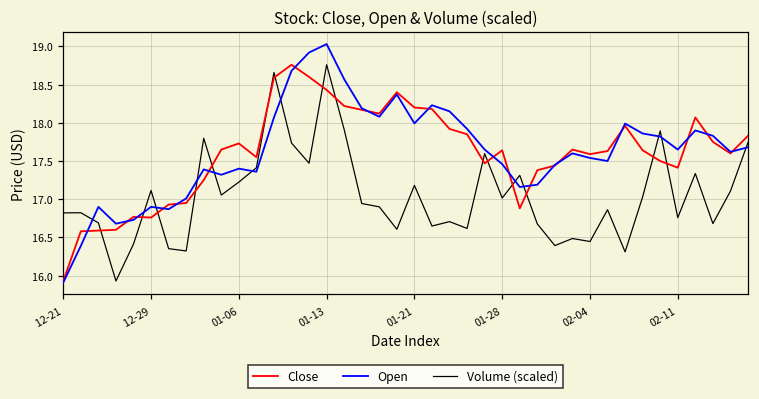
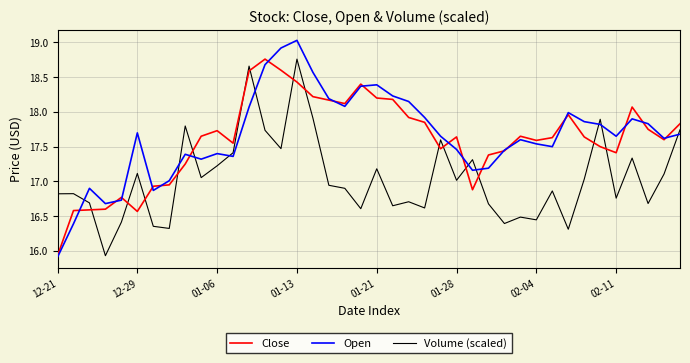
Close, 12-29: 16.8 -> 16.6
Open, 12-29: 16.9 -> 17.7
Open, 01-21: 18.0 -> 18.4
